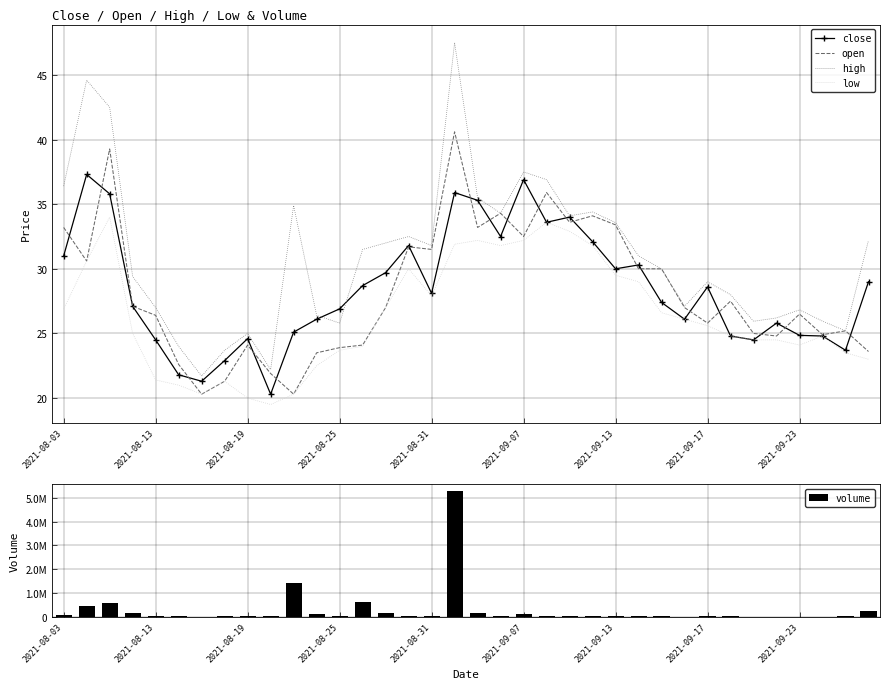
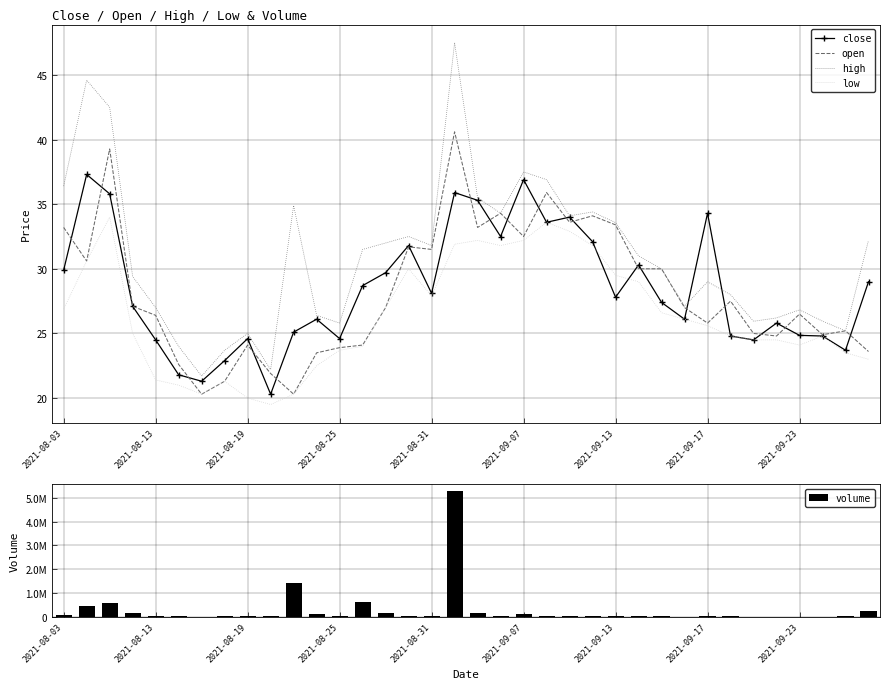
Close / Open / High / Low & Volume, close, 2021-08-03: 31.0 -> 29.9
Close / Open / High / Low & Volume, close, 2021-08-25: 26.9 -> 24.6
Close / Open / High / Low & Volume, close, 2021-09-13: 30.0 -> 27.8
Close / Open / High / Low & Volume, close, 2021-09-17: 28.6 -> 34.3
